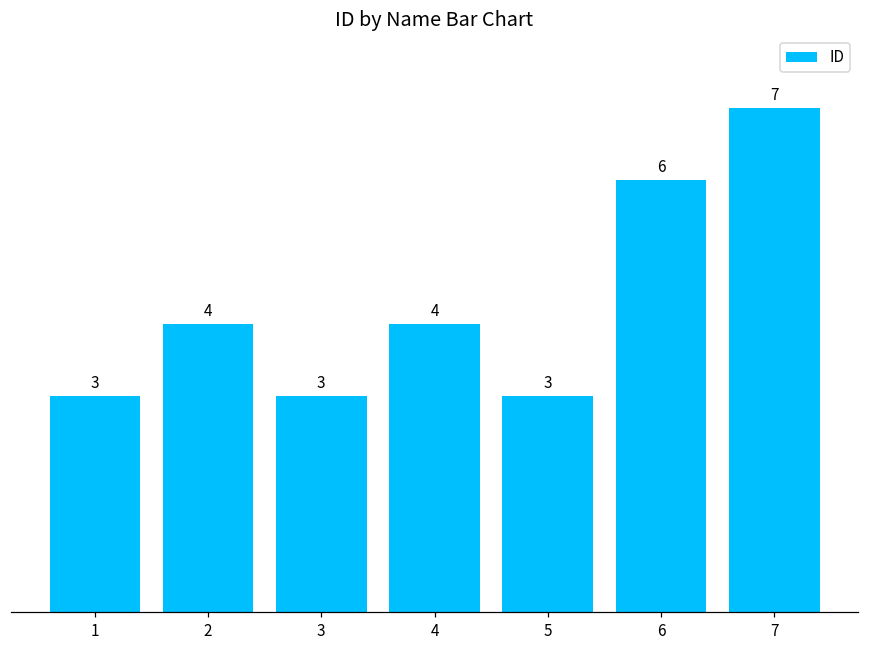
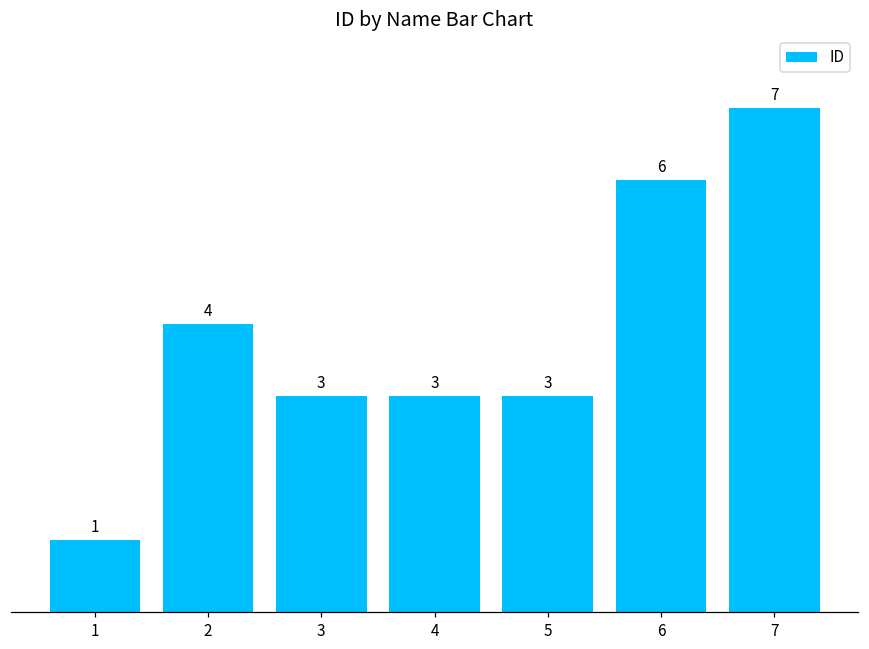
1: 3 -> 1
4: 4 -> 3
